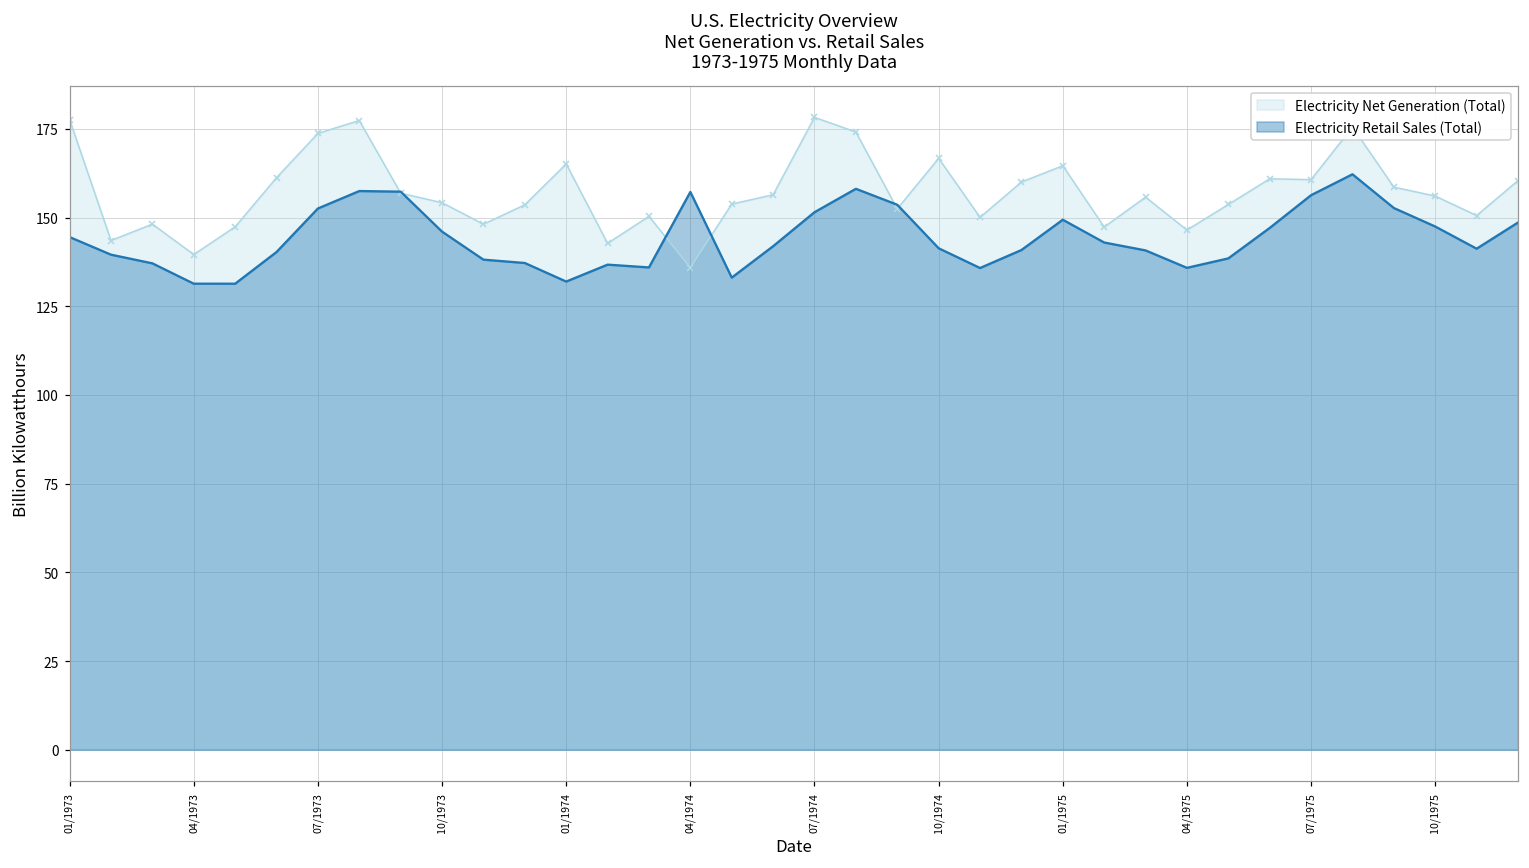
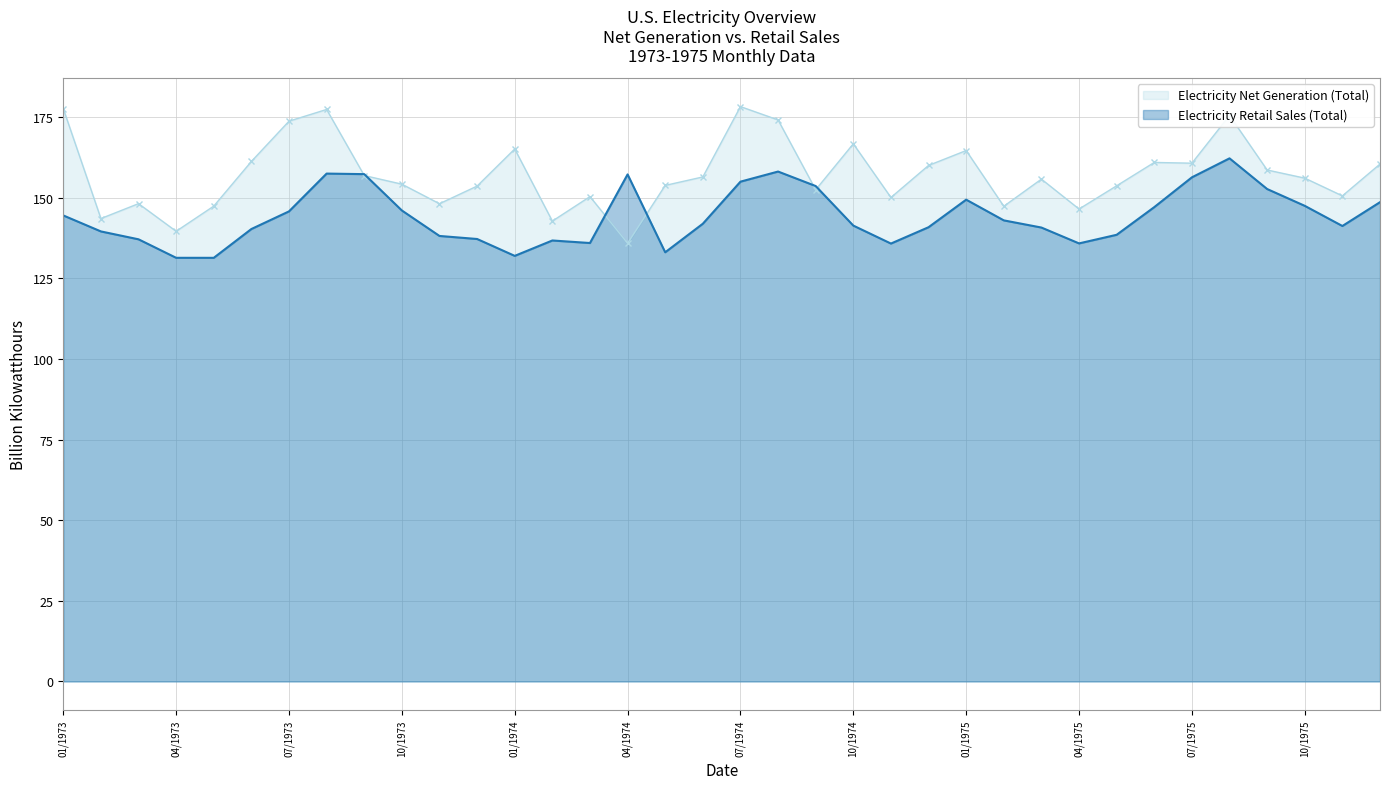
Electricity Retail Sales (Total), 07/1973: 153 -> 146
Electricity Retail Sales (Total), 07/1974: 152 -> 155
